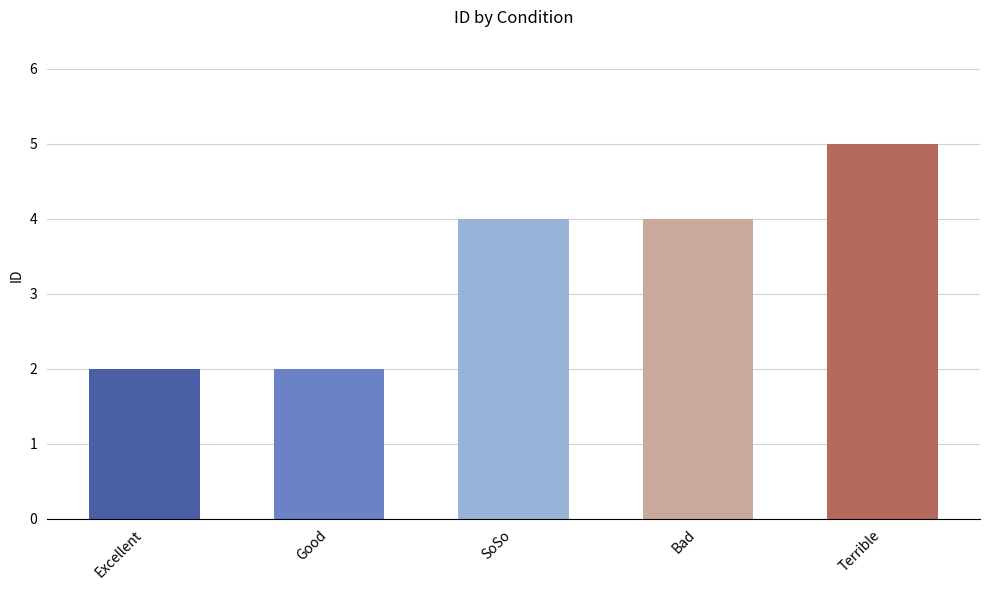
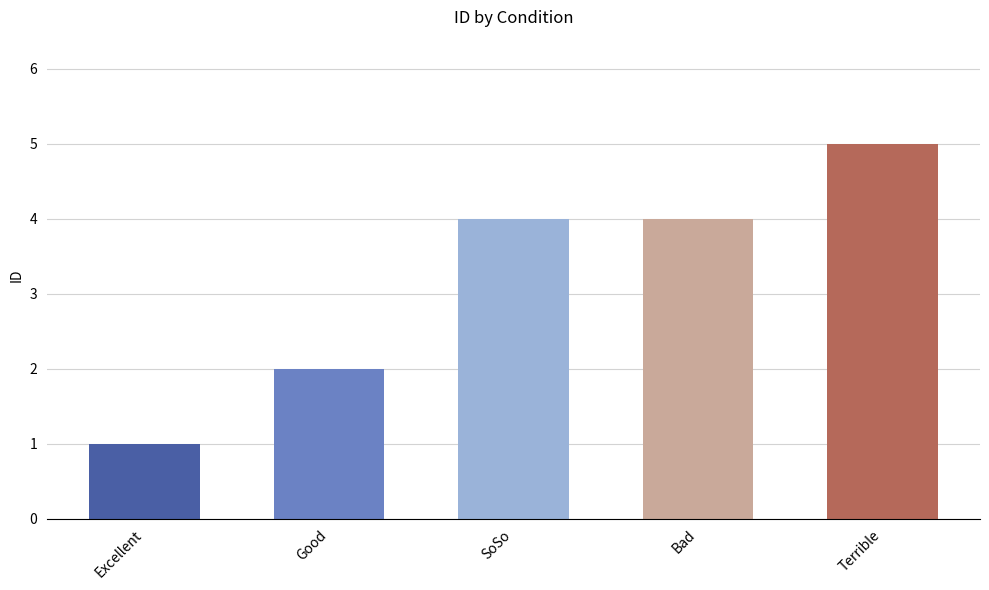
Excellent: 2 -> 1
